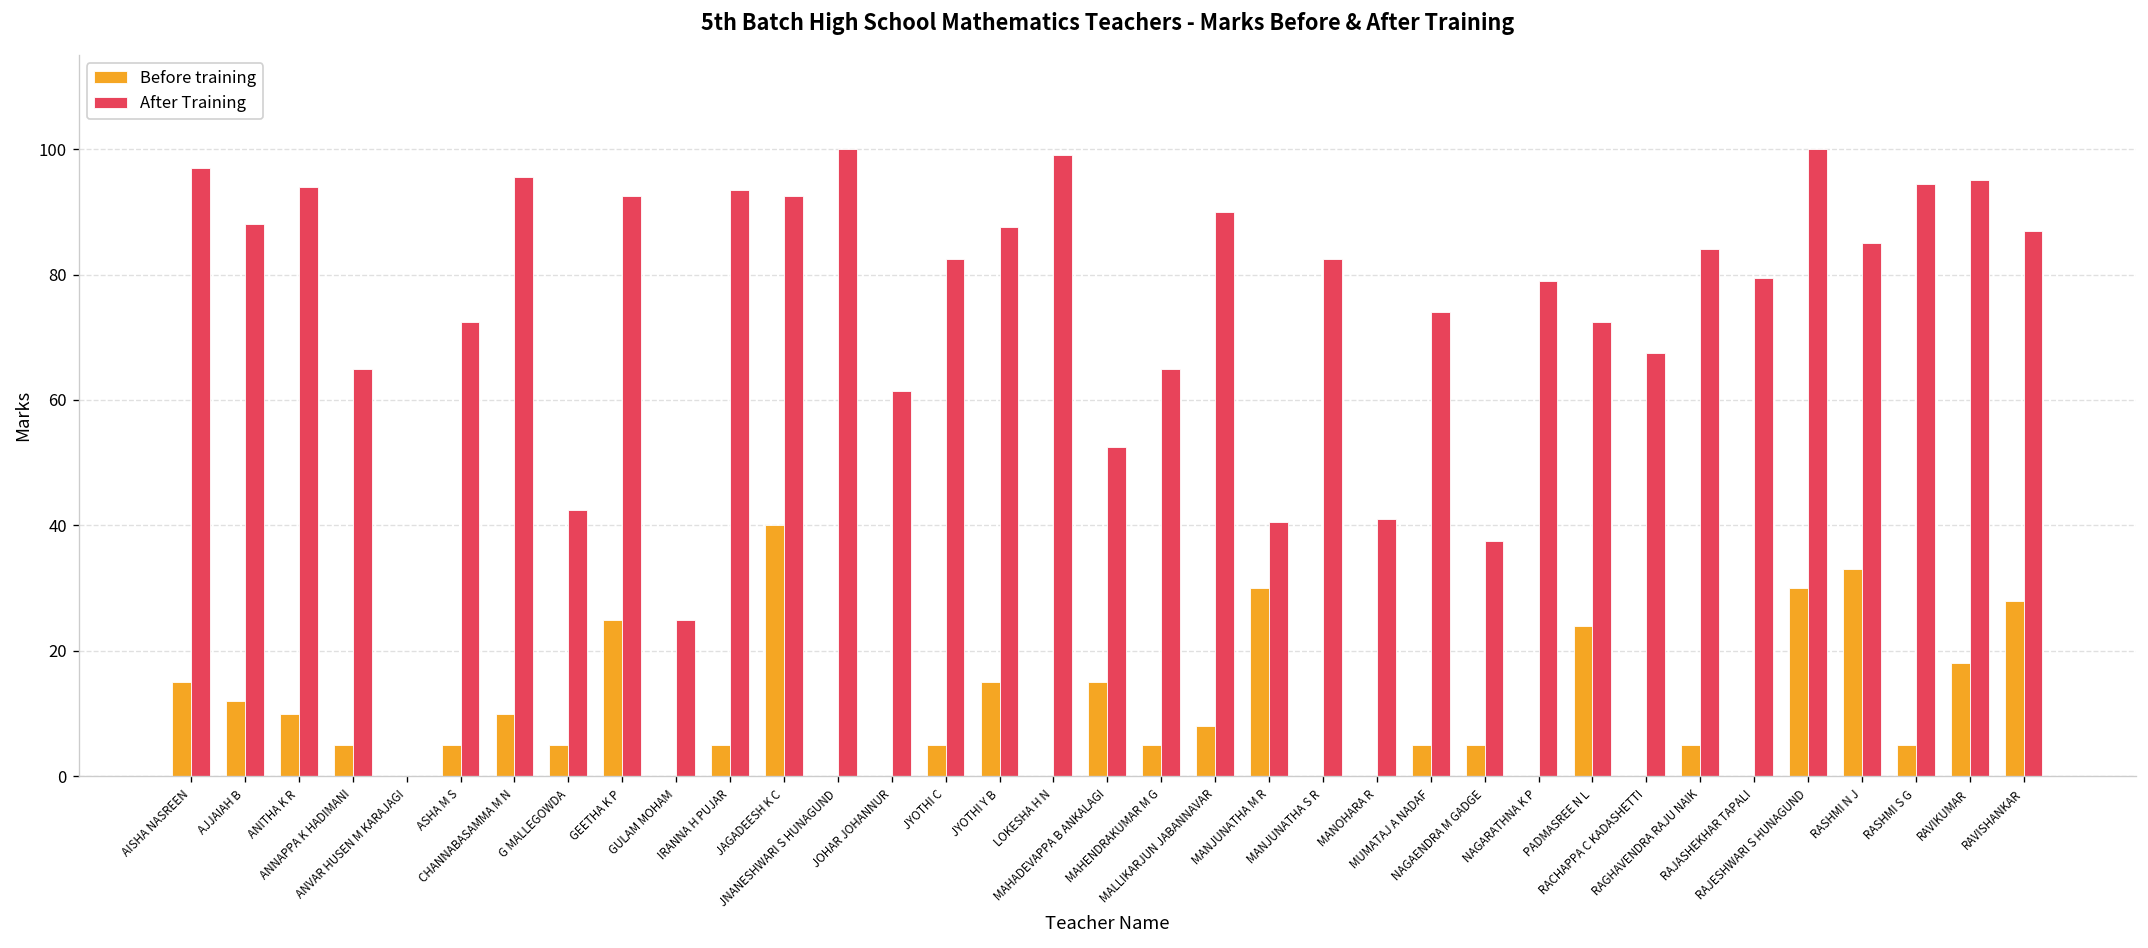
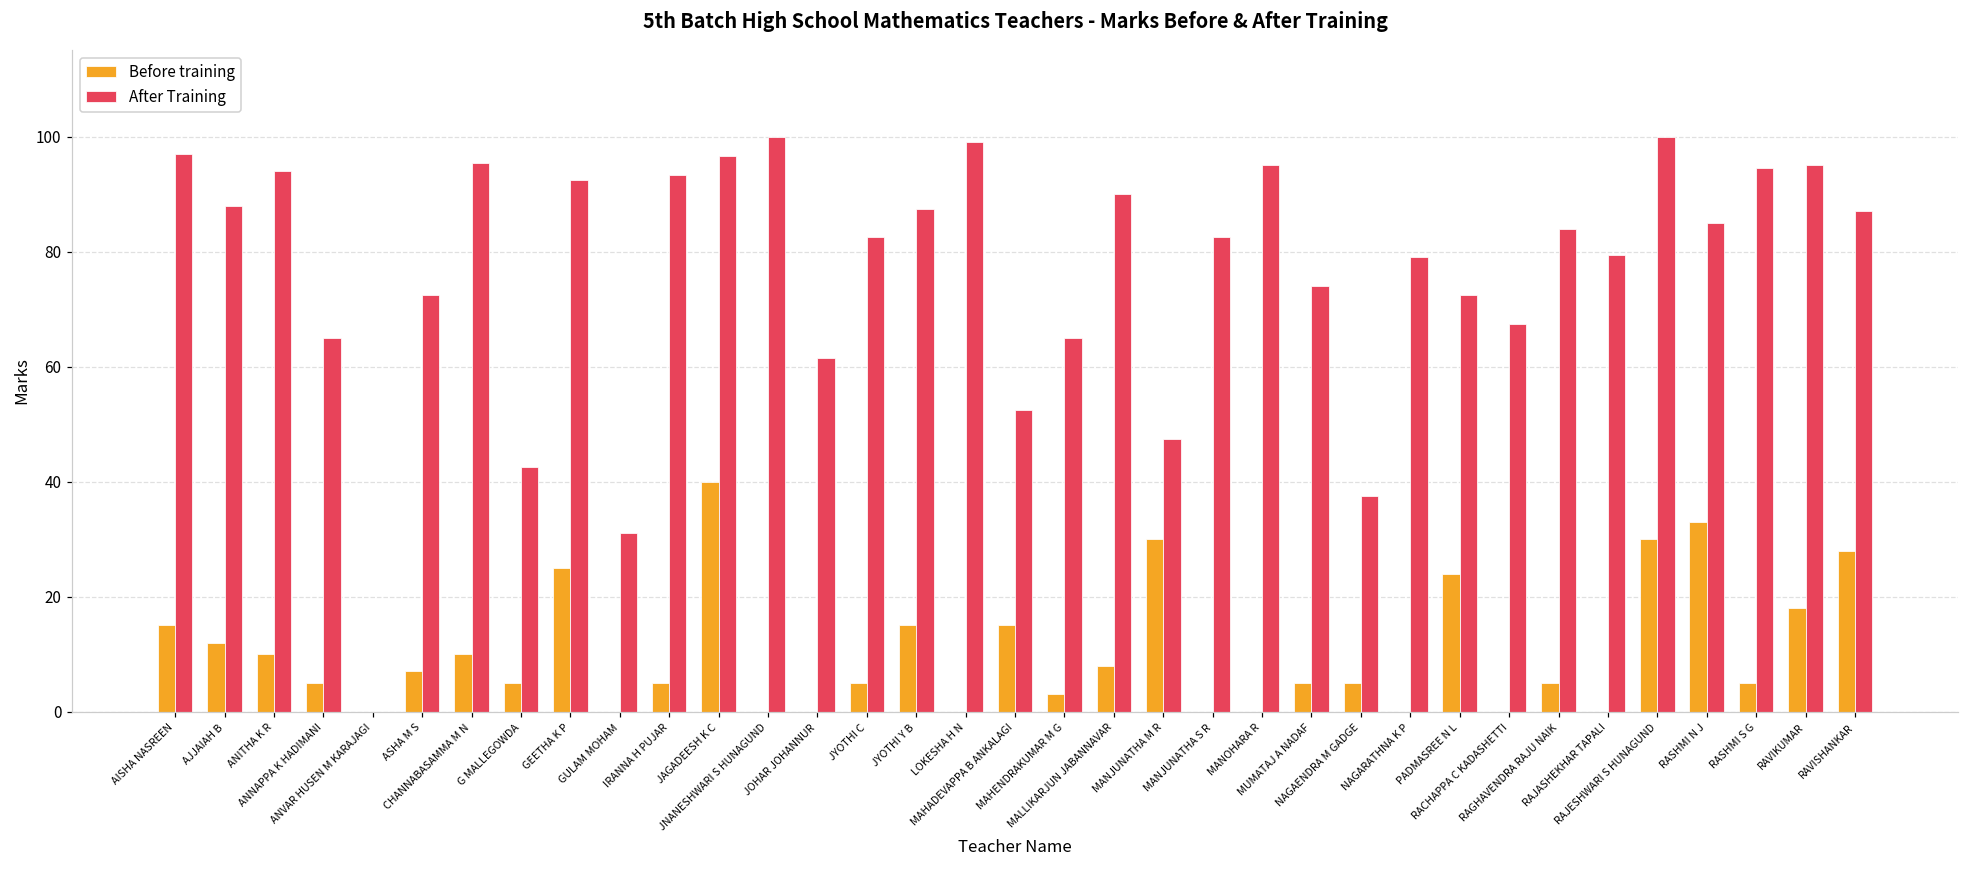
Before training, ASHA M S: 5 -> 7
After Training, GULAM MOHAM: 25 -> 31
After Training, JAGADEESH K C: 93 -> 97
Before training, MAHENDRAKUMAR M G: 5 -> 3
After Training, MANJUNATHA M R: 41 -> 48
After Training, MANOHARA R: 41 -> 95
